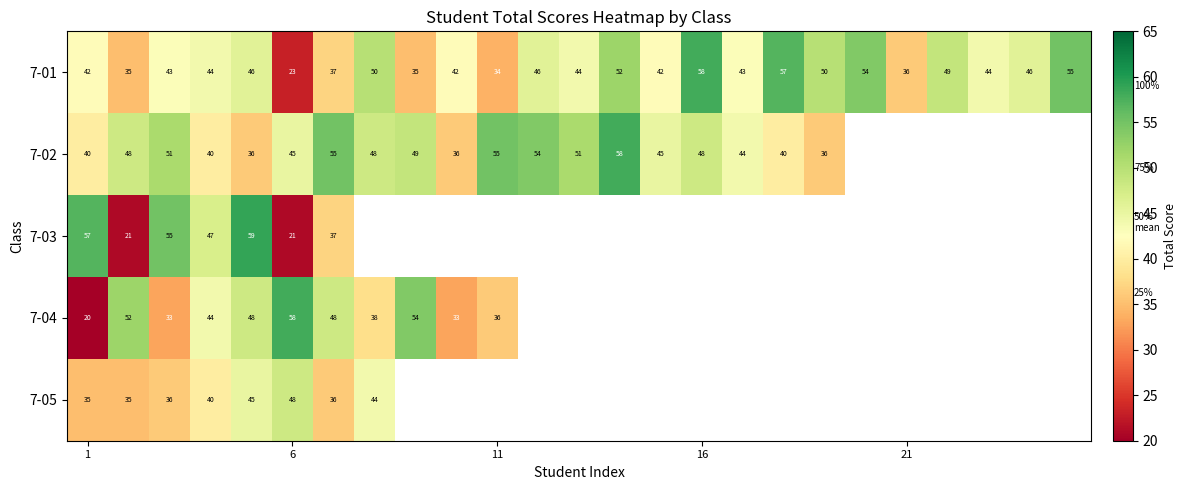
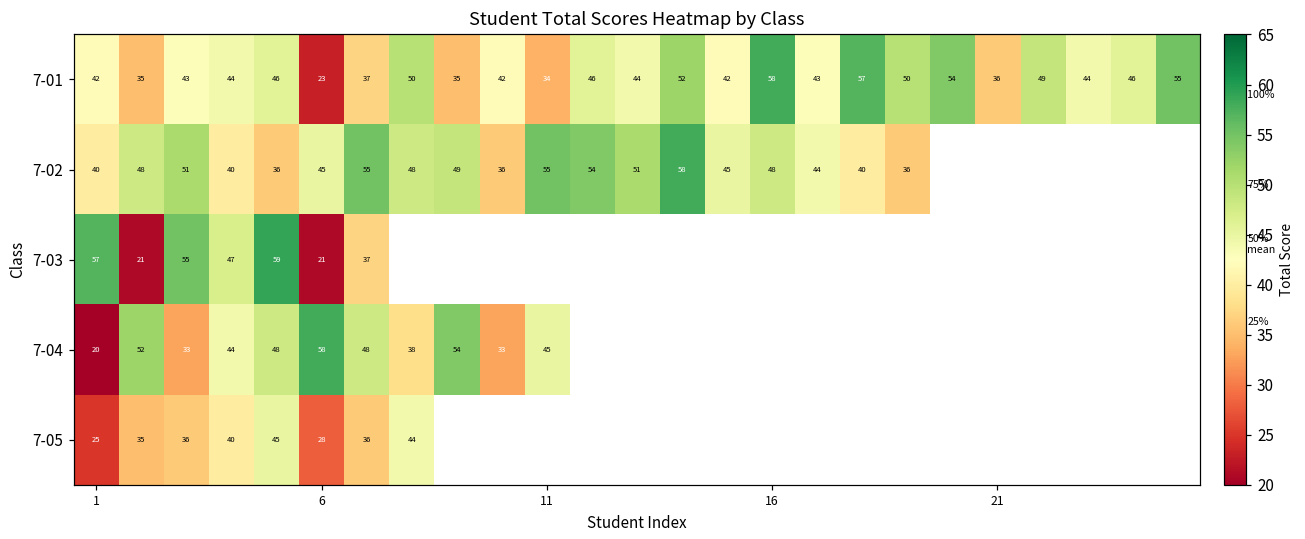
7-04, 11: 36 -> 45
7-05, 1: 35 -> 25
7-05, 6: 48 -> 28
